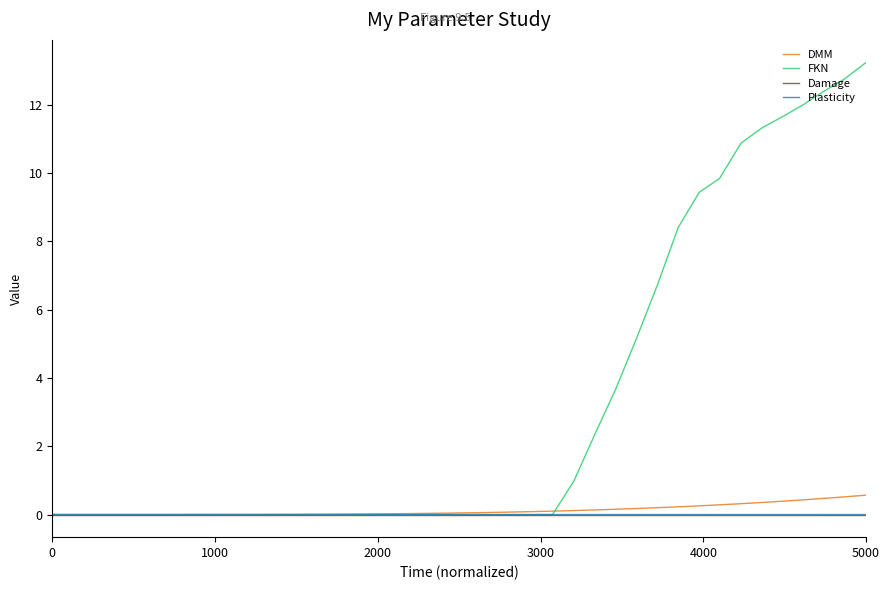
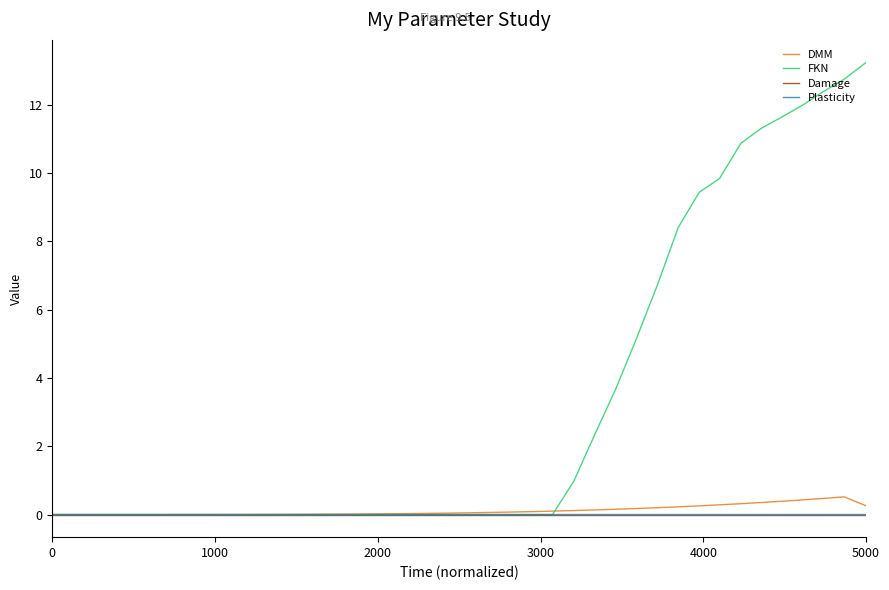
DMM, 5000: 0.6 -> 0.3
